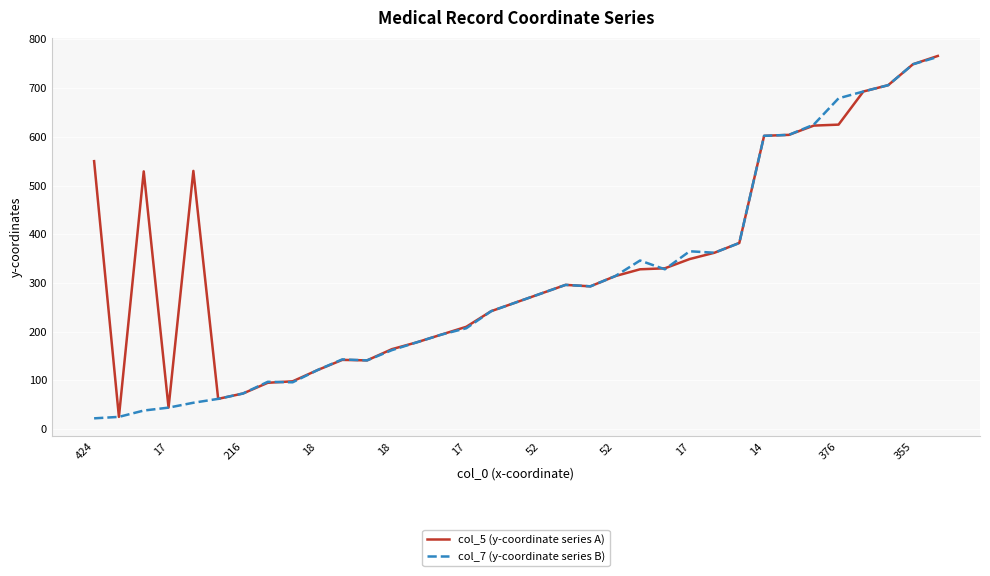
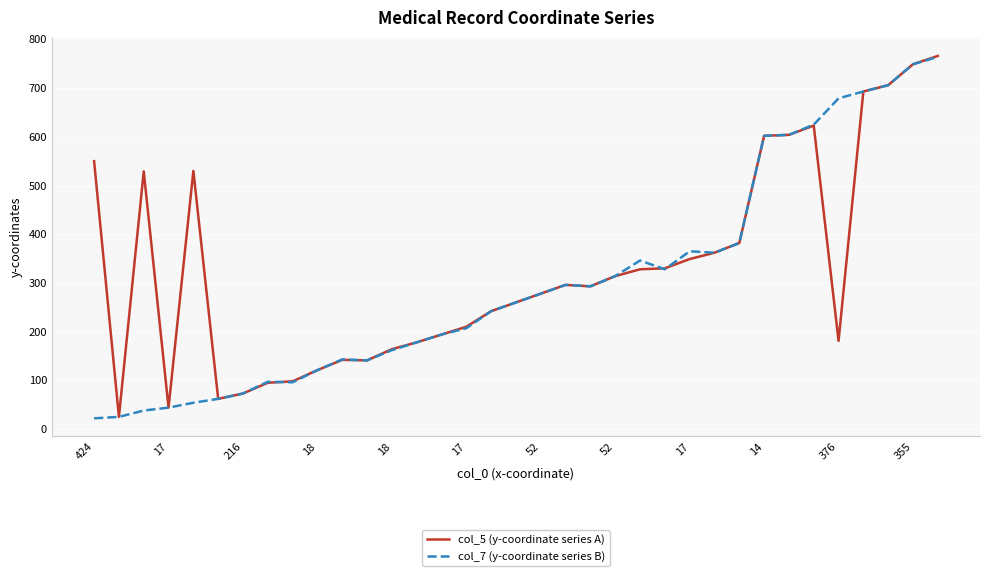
col_5 (y-coordinate series A), 376: 630 -> 180
